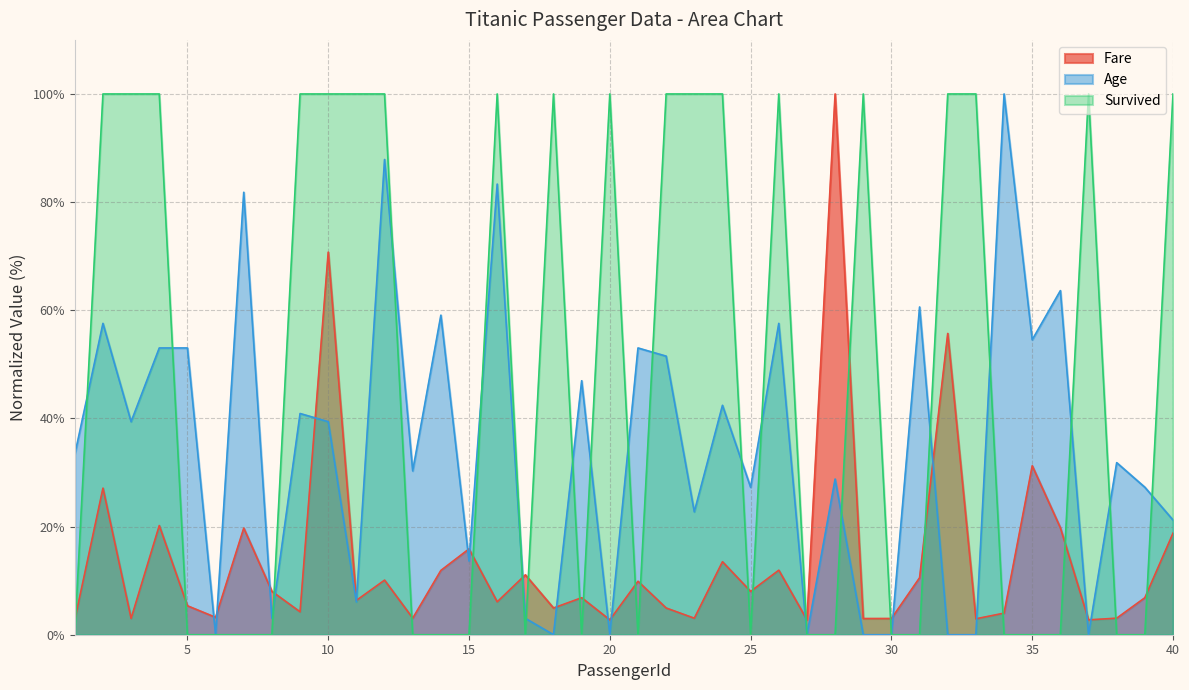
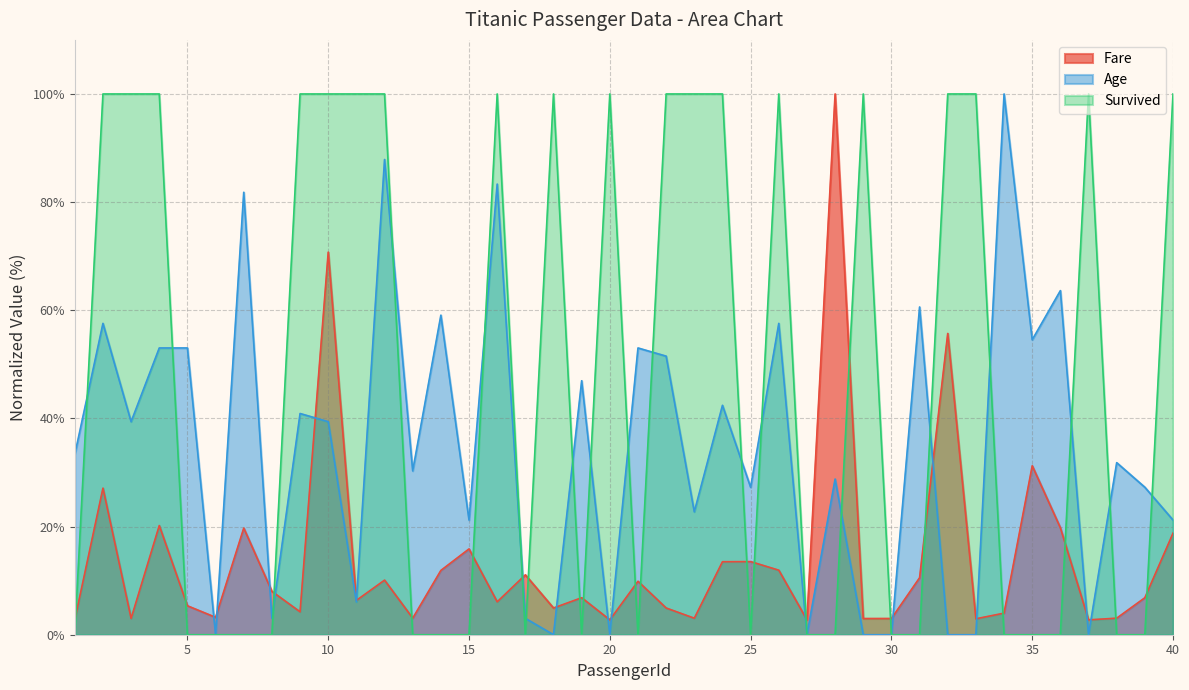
Age, 15: 14% -> 21%
Fare, 25: 8% -> 14%
